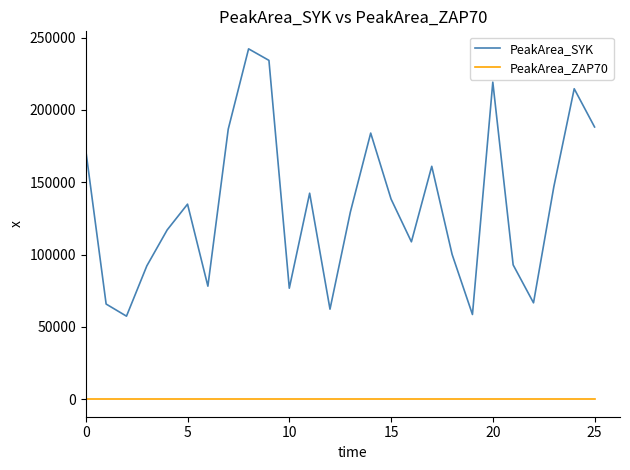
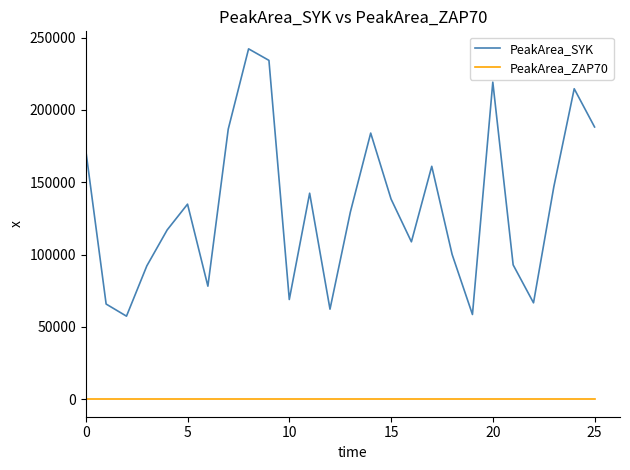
PeakArea_SYK, 10: 77000 -> 69000
